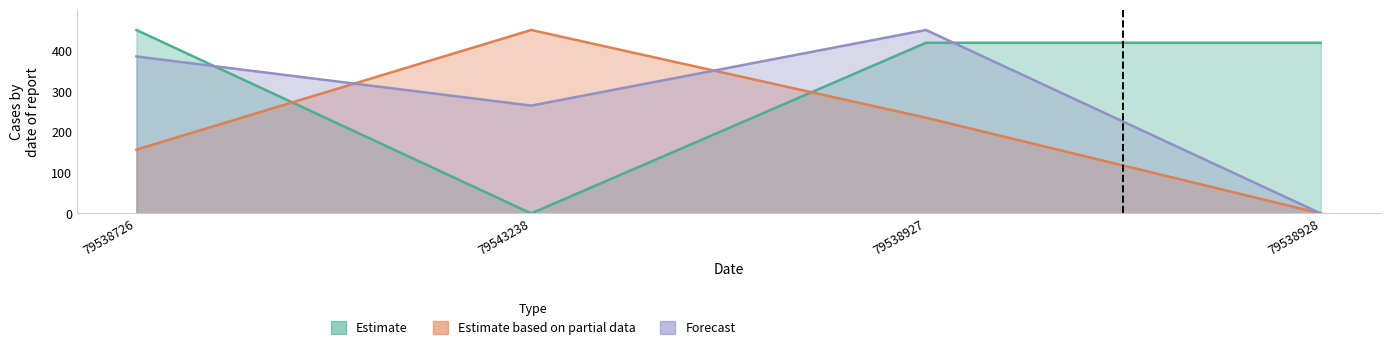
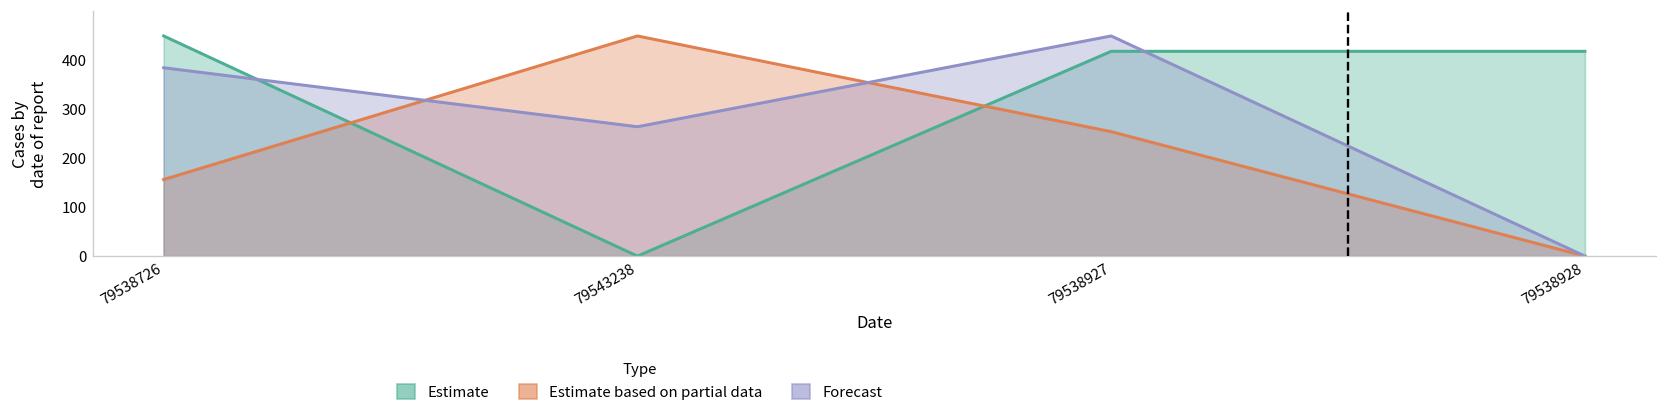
Estimate based on partial data, 79538927: 230 -> 250
